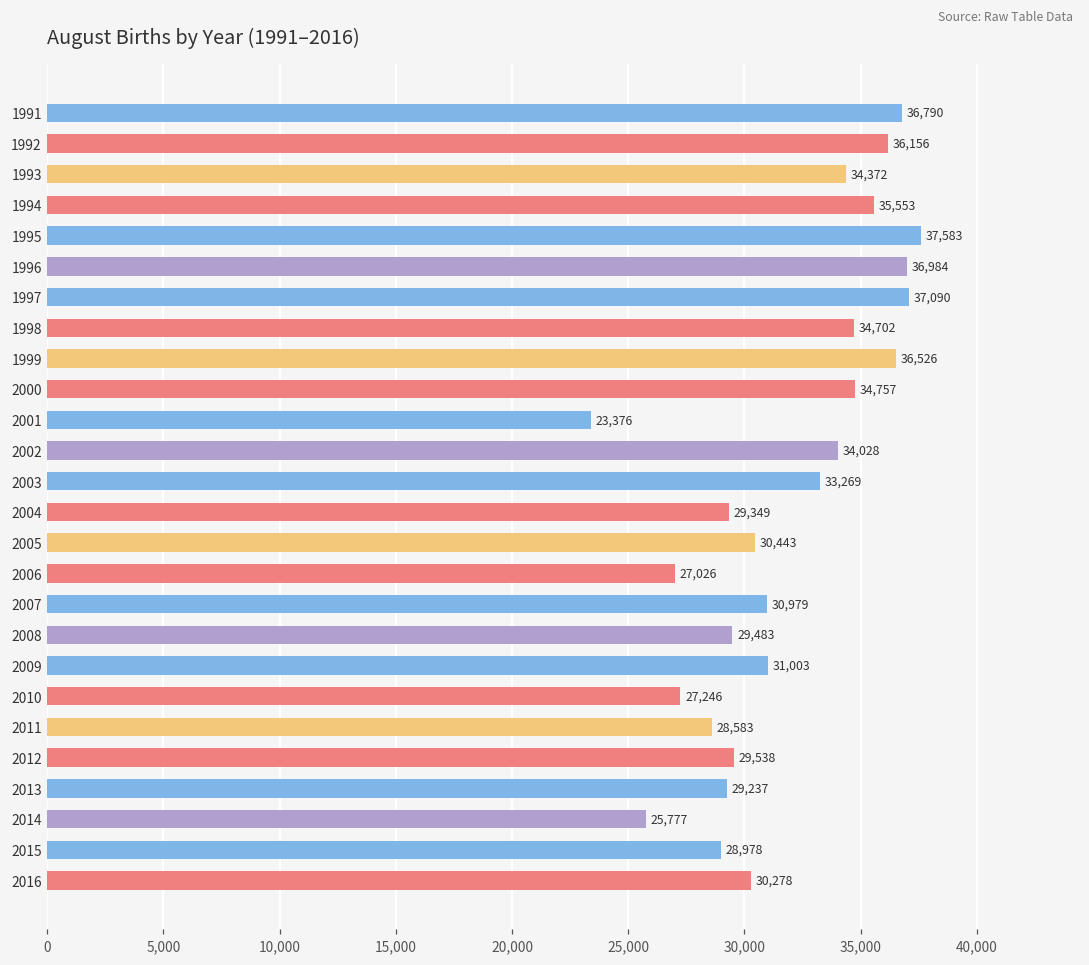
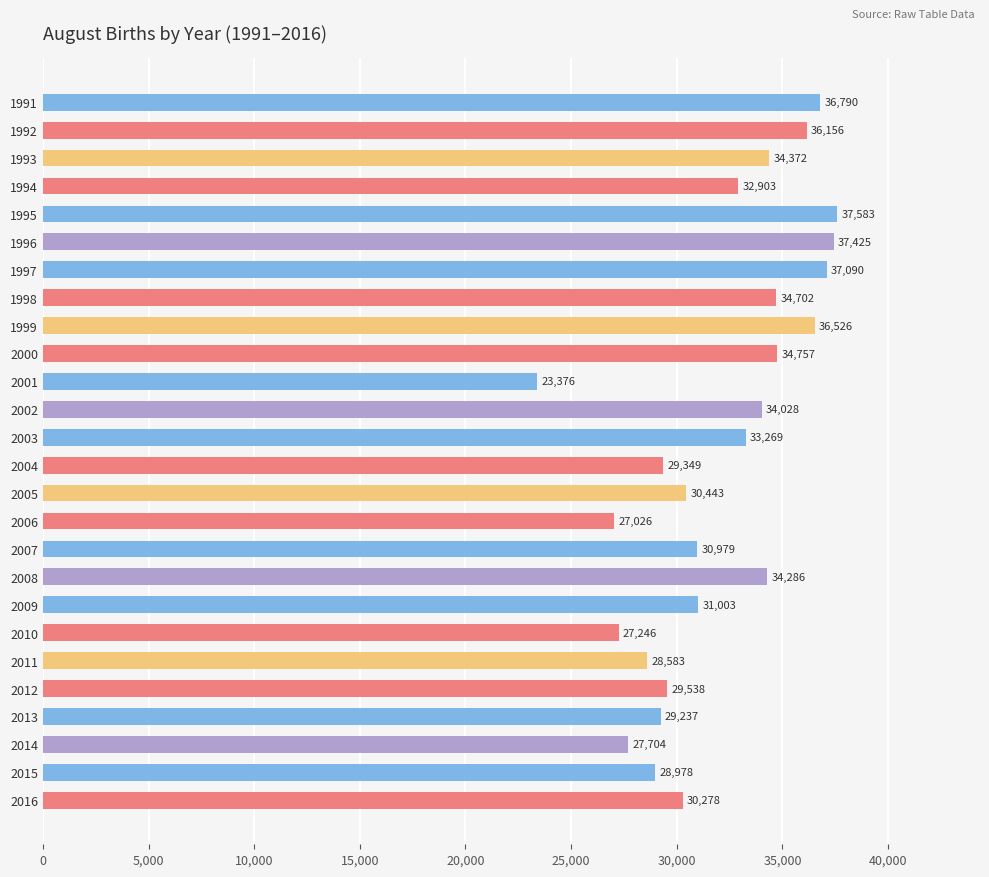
1994: 35,553 -> 32,903
1996: 36,984 -> 37,425
2008: 29,483 -> 34,286
2014: 25,777 -> 27,704
